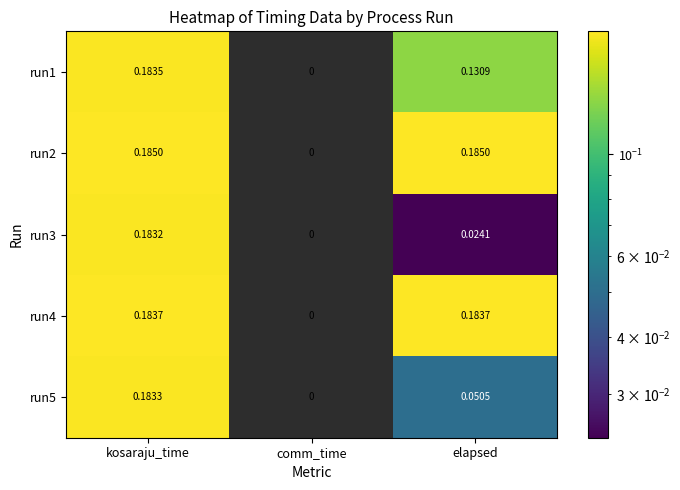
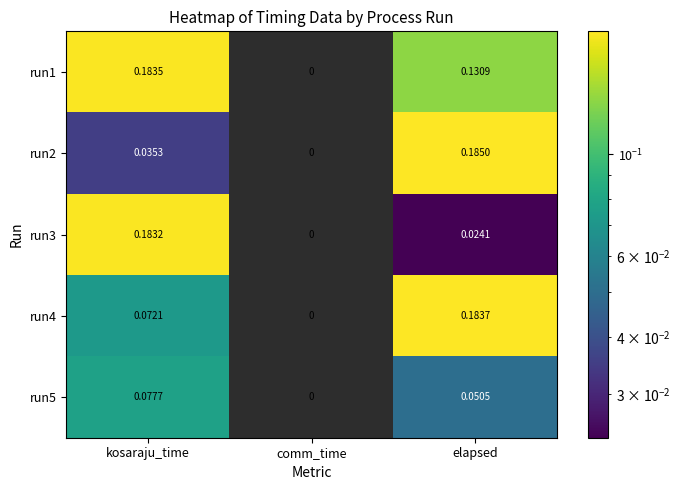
run2, kosaraju_time: 0.1850 -> 0.0353
run4, kosaraju_time: 0.1837 -> 0.0721
run5, kosaraju_time: 0.1833 -> 0.0777
